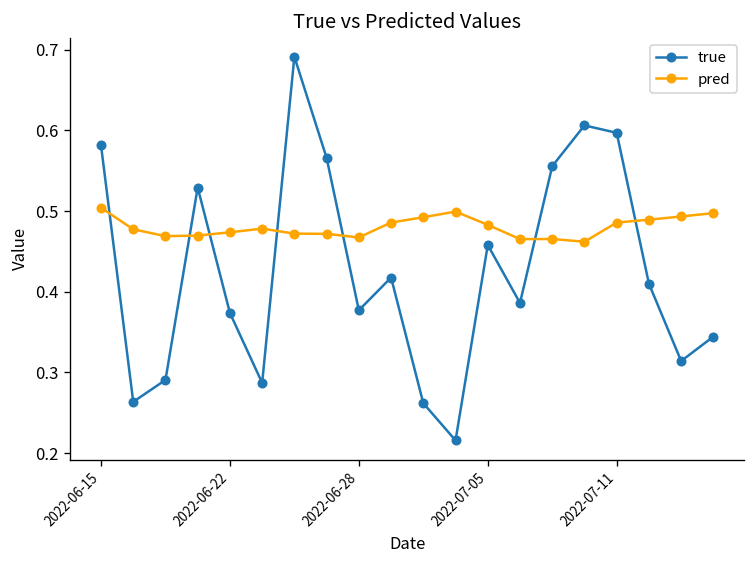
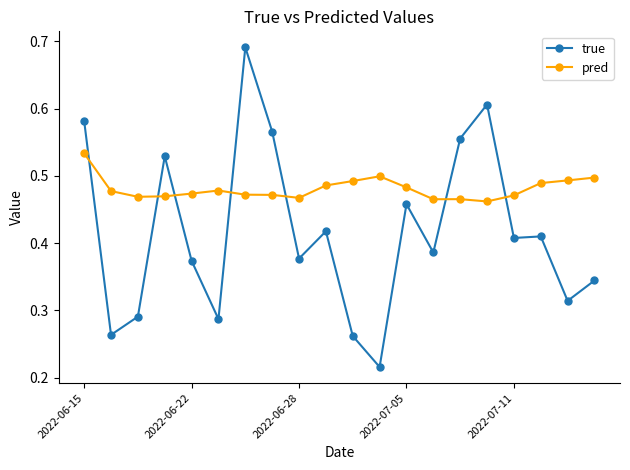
pred, 2022-06-15: 0.50 -> 0.53
true, 2022-07-11: 0.60 -> 0.41
pred, 2022-07-11: 0.49 -> 0.47
